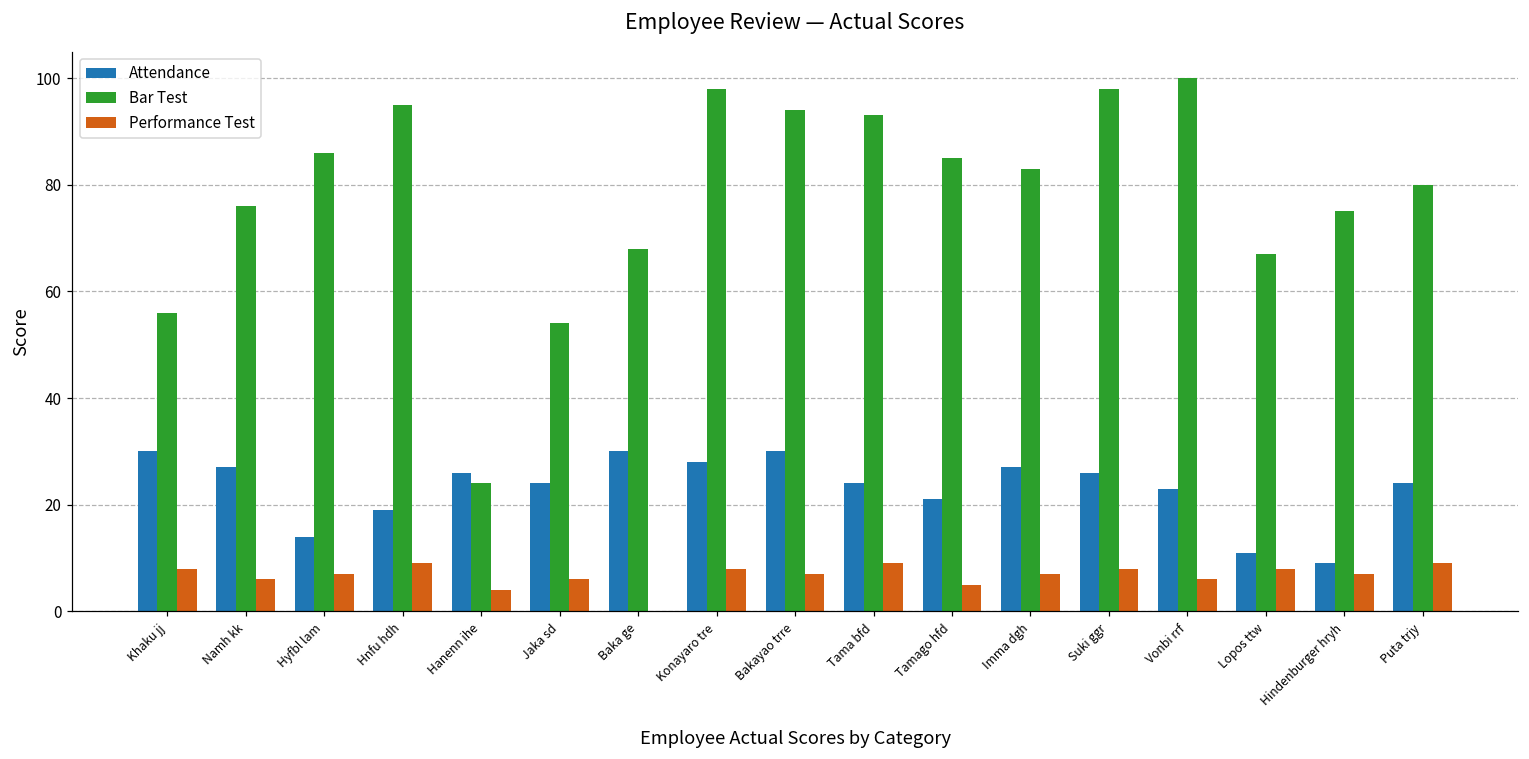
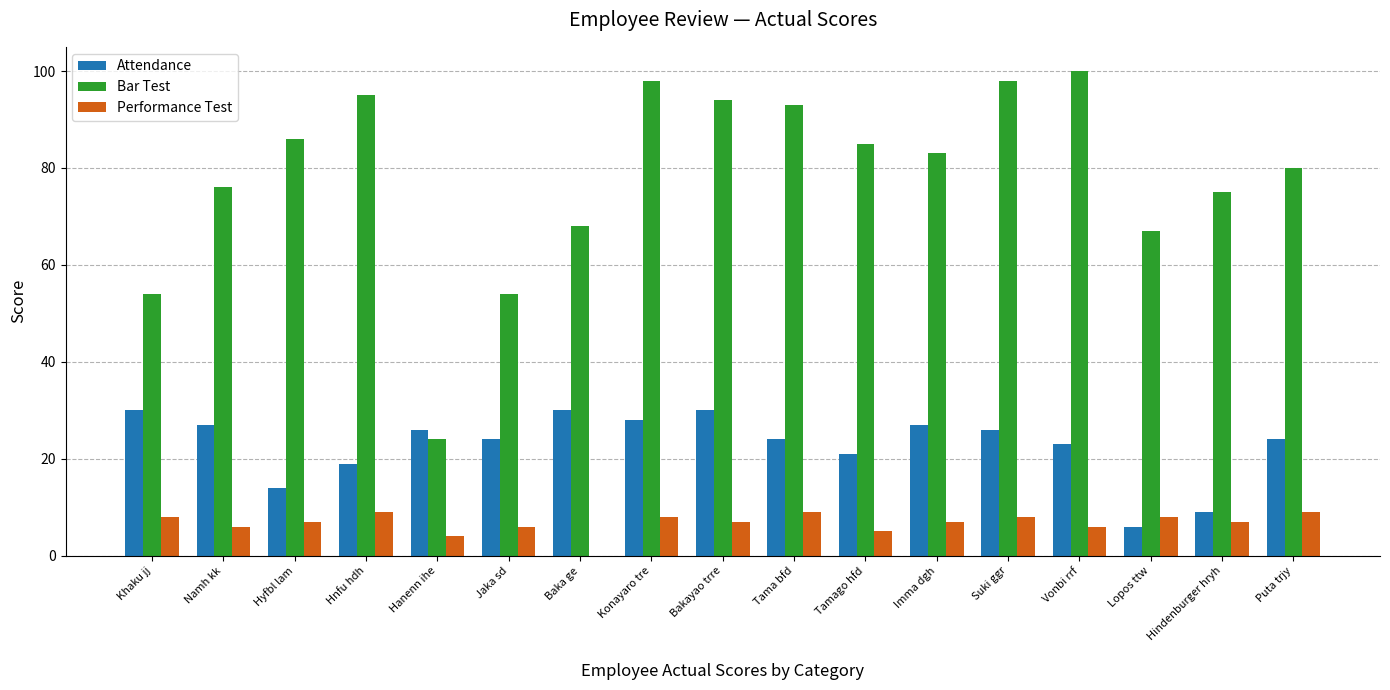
Bar Test, Khaku jj: 56 -> 54
Attendance, Lopos ttw: 11 -> 6
